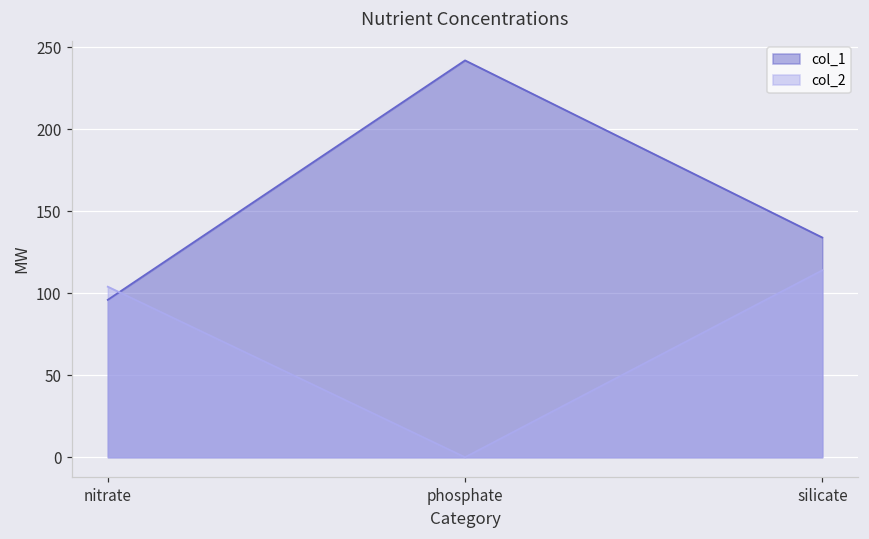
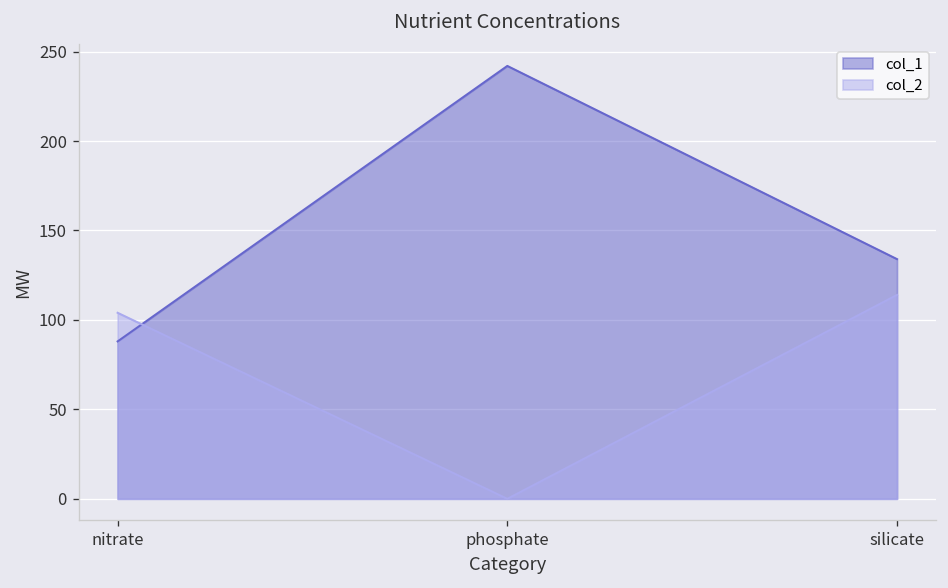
col_1, nitrate: 96 -> 88
